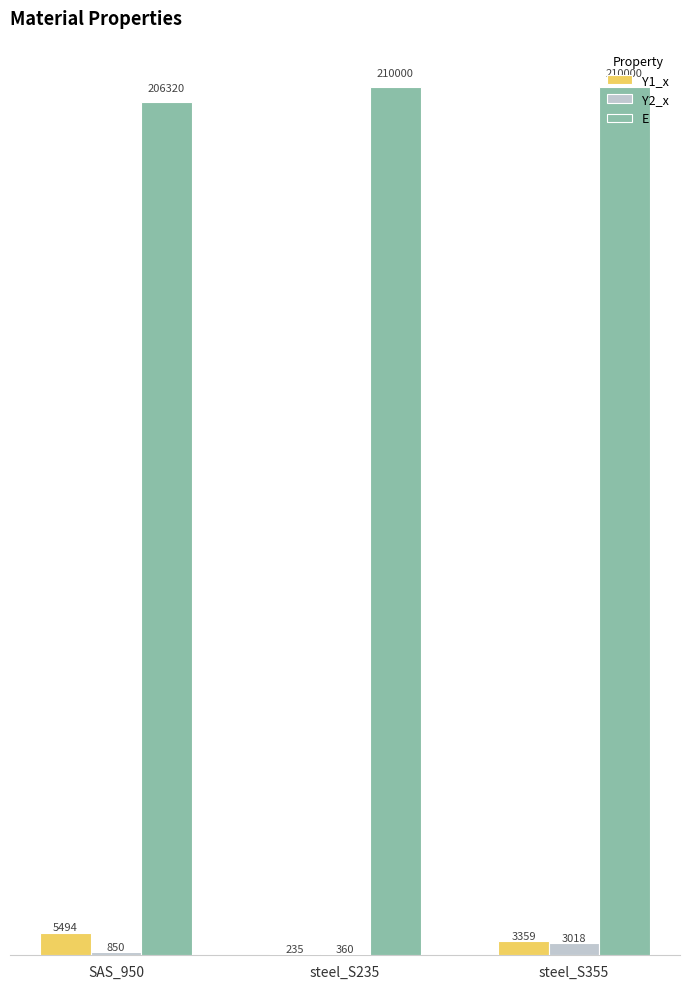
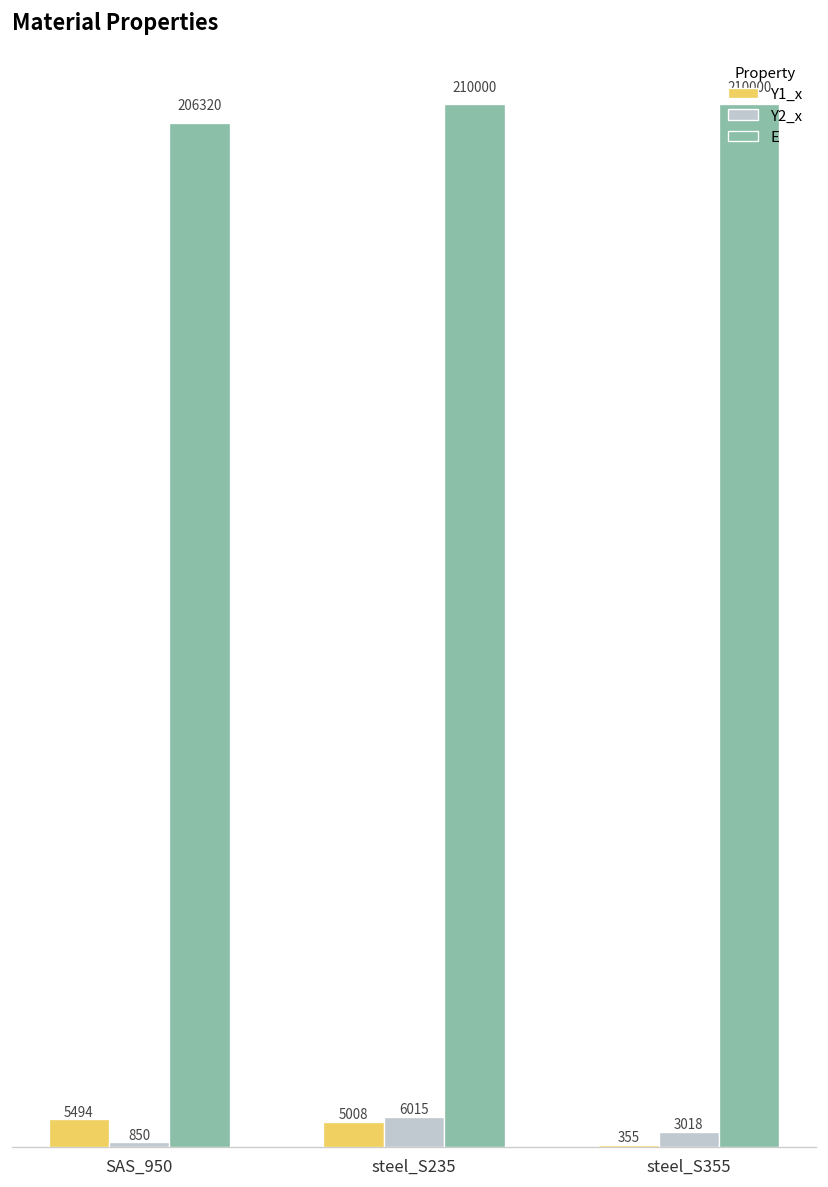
Y1_x, steel_S235: 235 -> 5008
Y2_x, steel_S235: 360 -> 6015
Y1_x, steel_S355: 3359 -> 355
